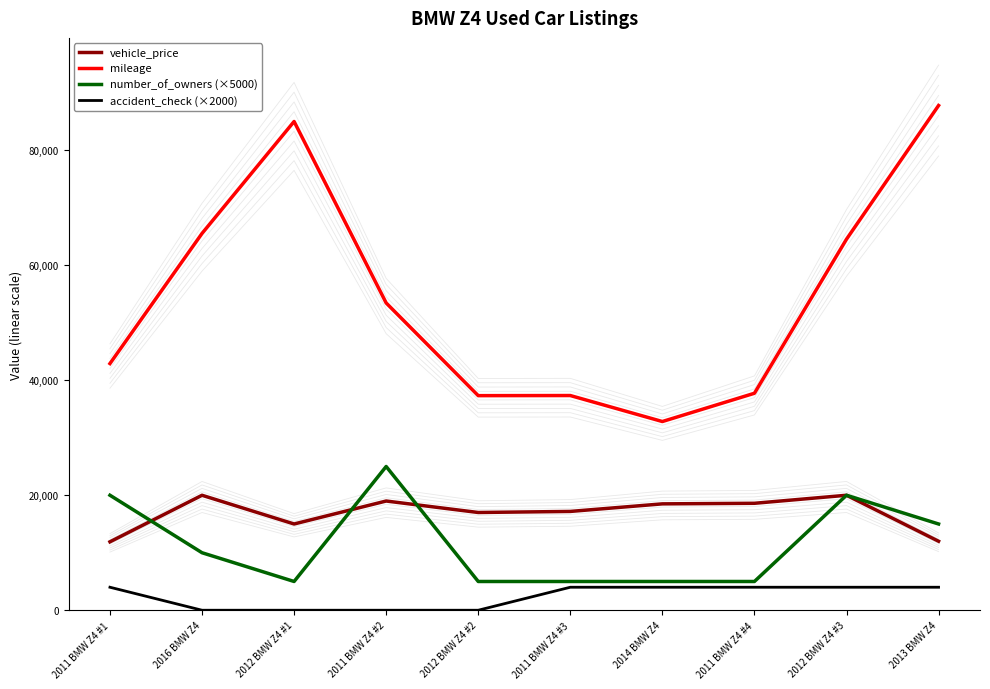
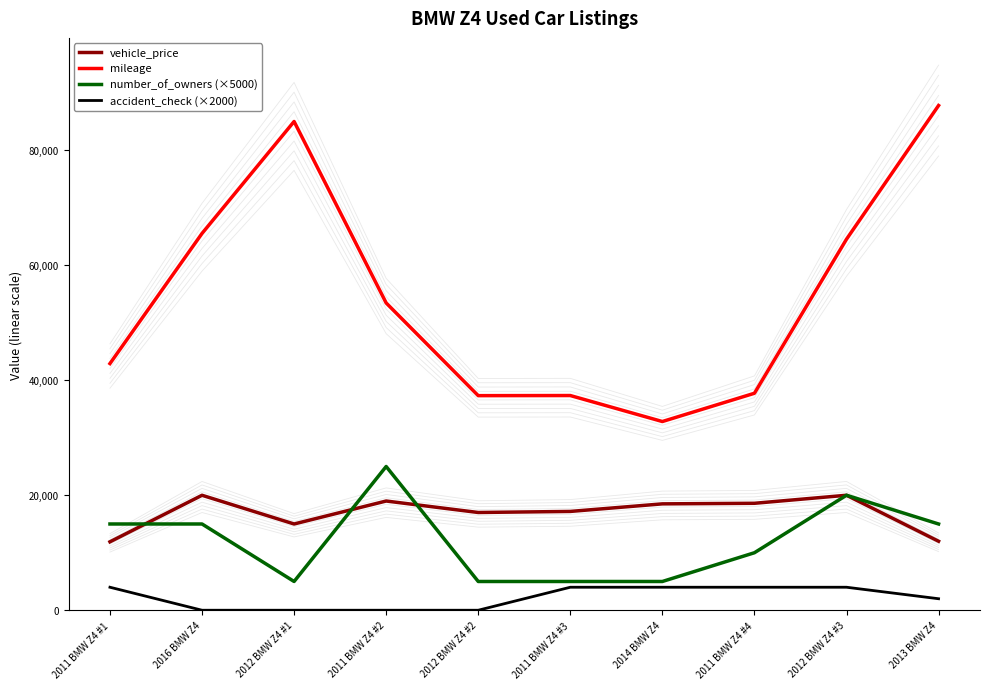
number_of_owners (×5000), 2011 BMW Z4 #1: 20,000 -> 15,000
number_of_owners (×5000), 2016 BMW Z4: 10,000 -> 15,000
number_of_owners (×5000), 2011 BMW Z4 #4: 5,000 -> 10,000
accident_check (×2000), 2013 BMW Z4: 4,000 -> 2,000
